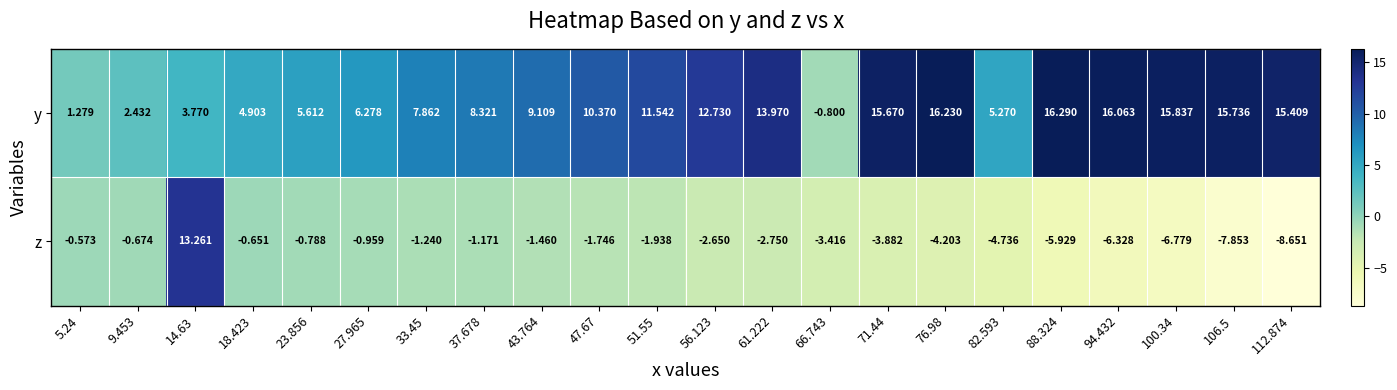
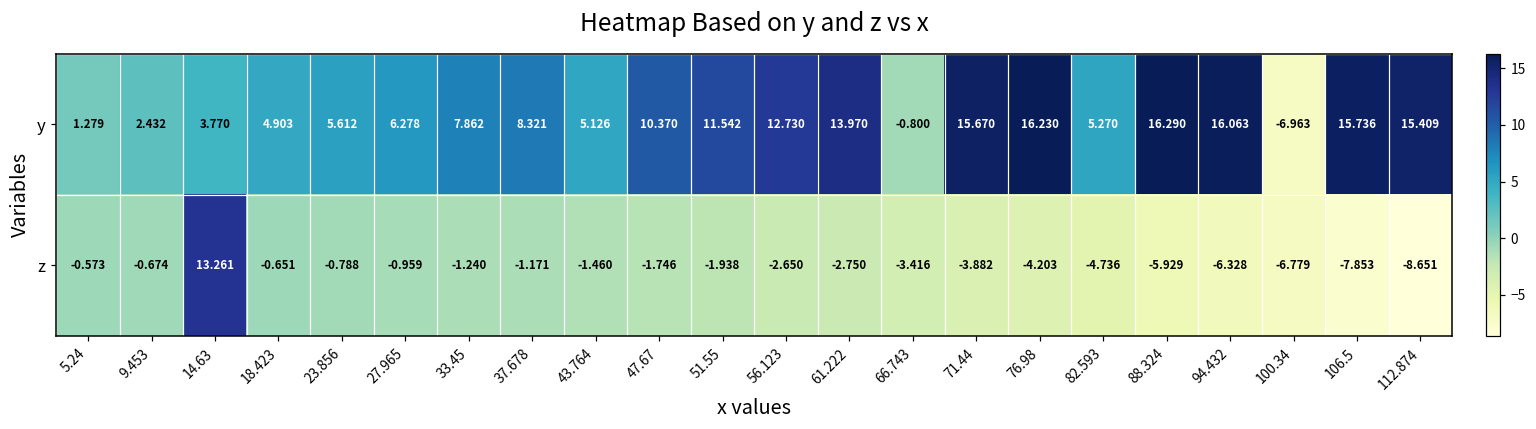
y, 43.764: 9.109 -> 5.126
y, 100.34: 15.837 -> -6.963
